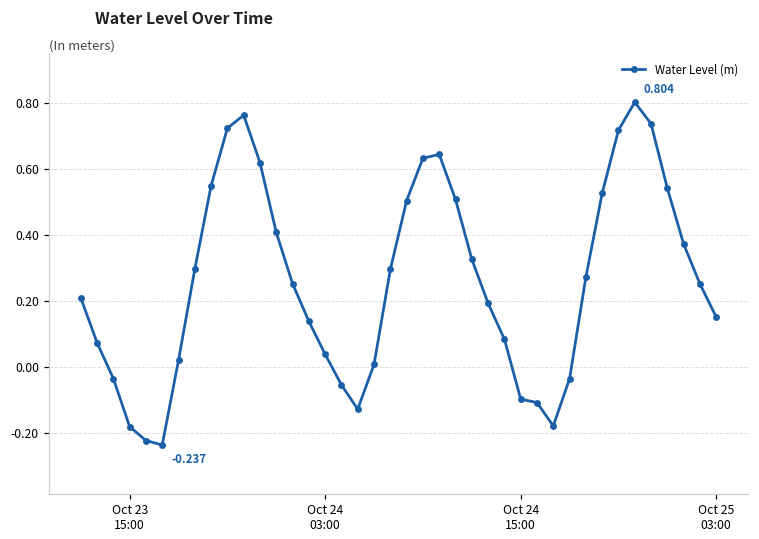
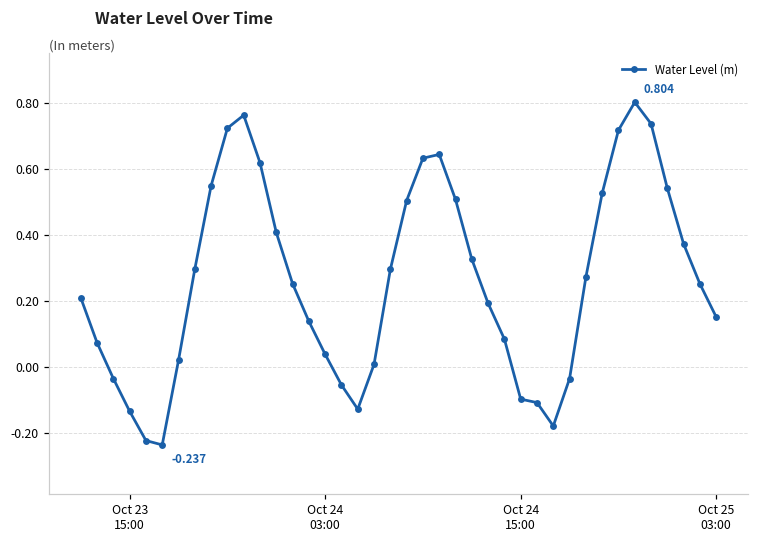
Oct 23 15:00: -0.18 -> -0.13
